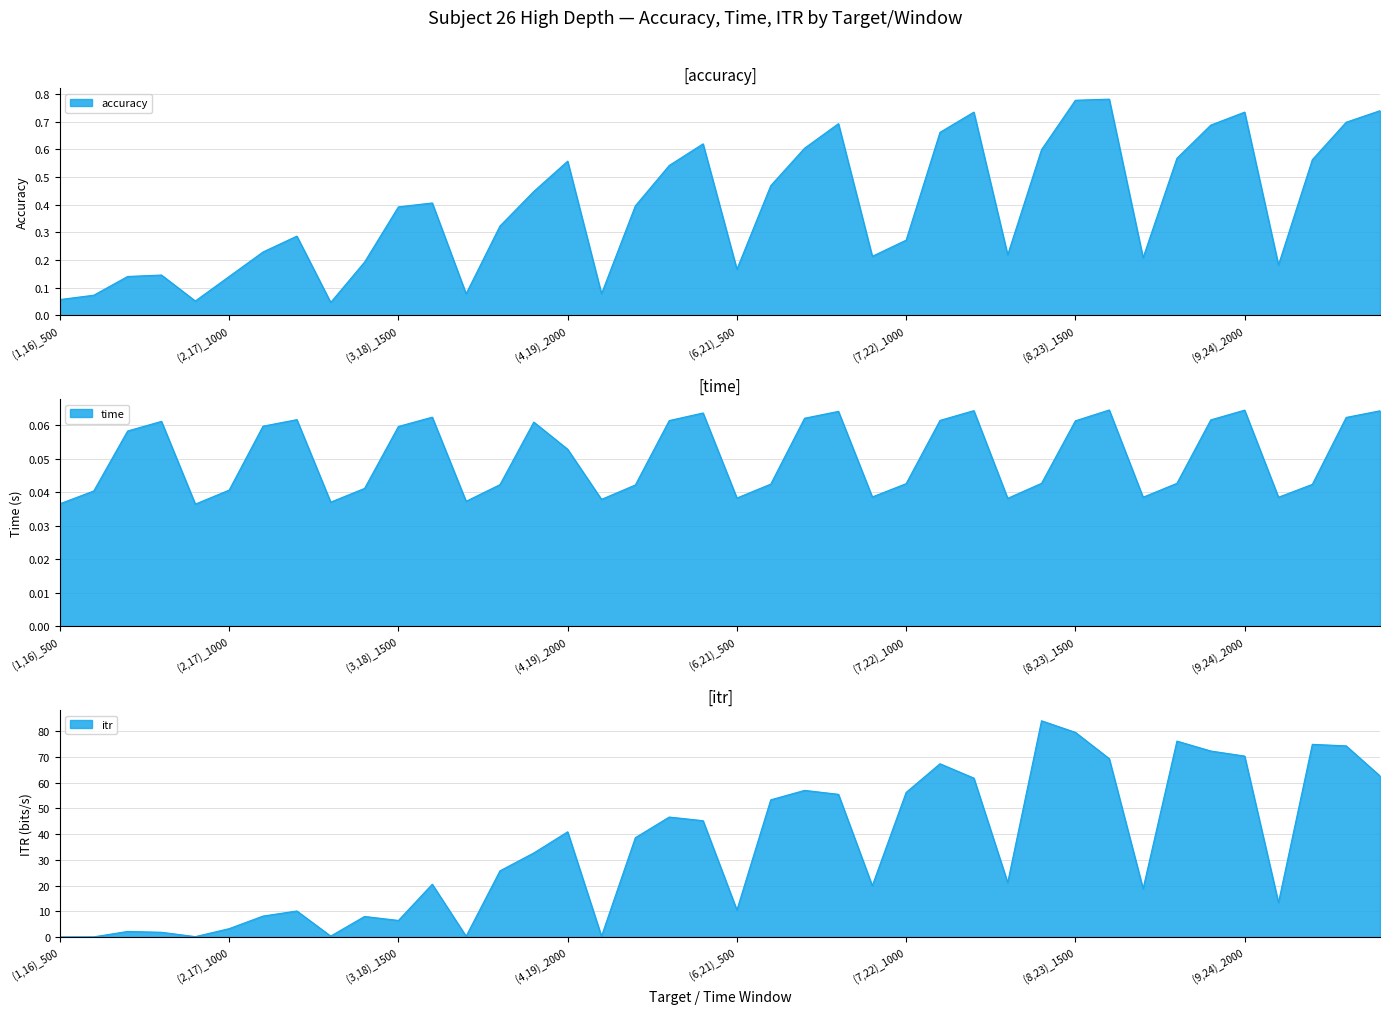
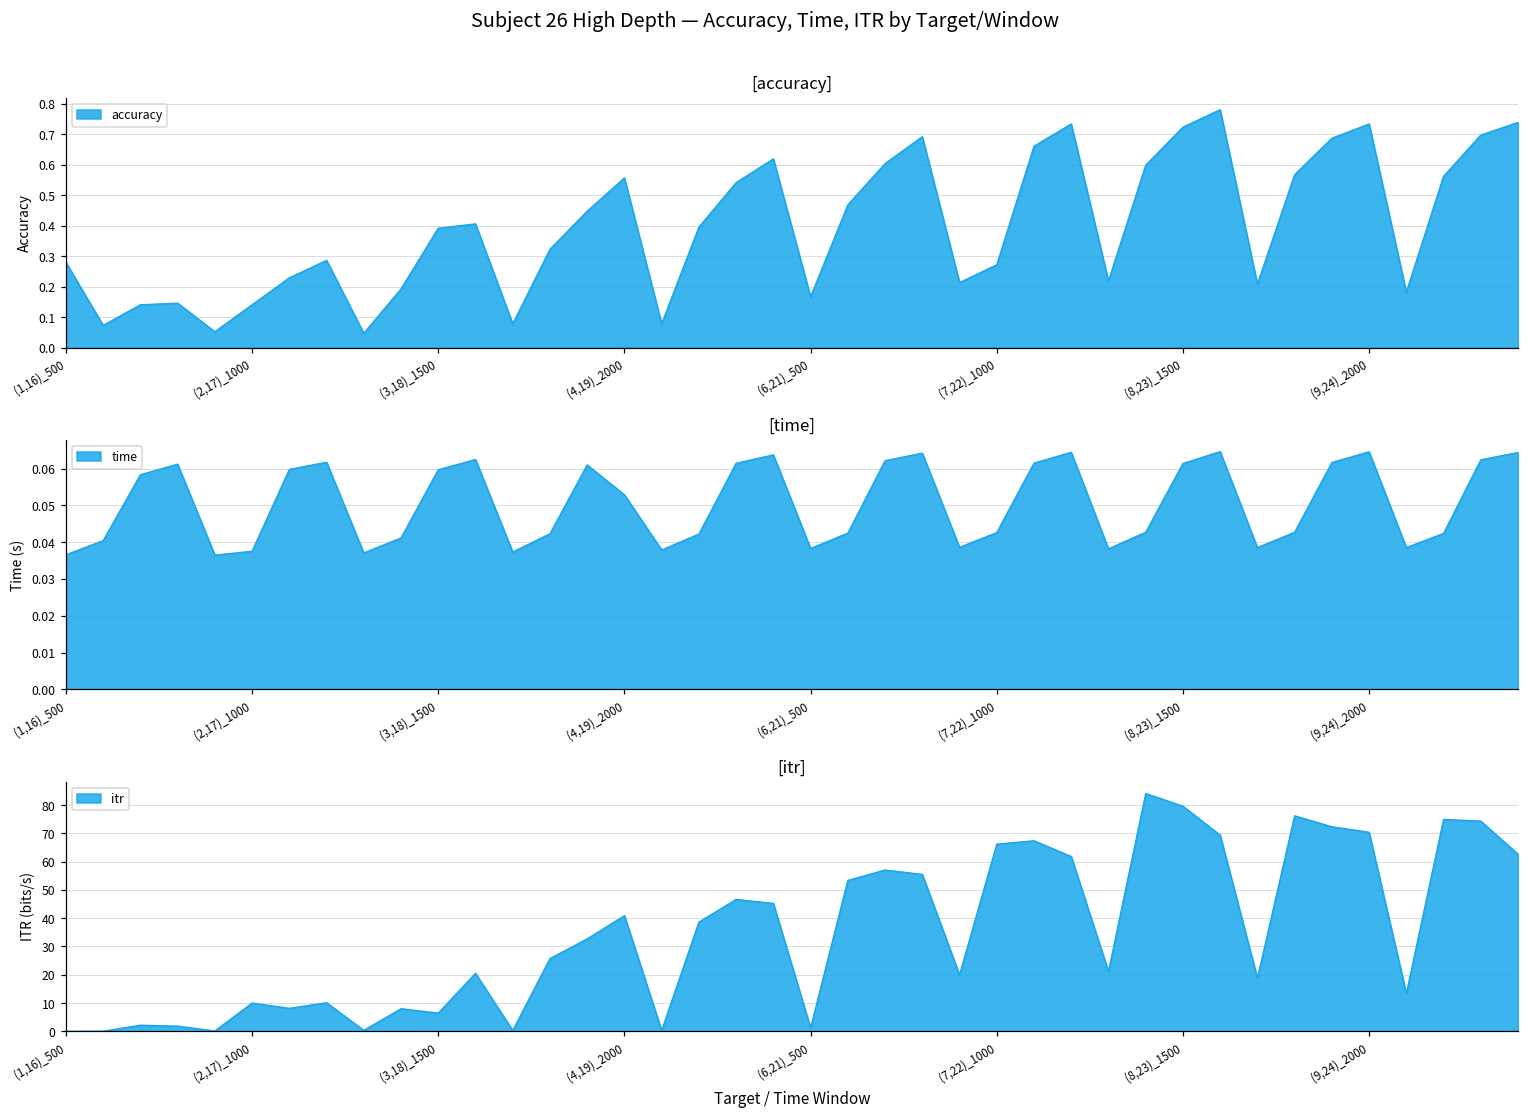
[accuracy], (1,16)_500: 0.06 -> 0.28
[accuracy], (8,23)_1500: 0.78 -> 0.72
[time], (2,17)_1000: 0.041 -> 0.038
[itr], (2,17)_1000: 3 -> 10
[itr], (6,21)_500: 11 -> 1
[itr], (7,22)_1000: 56 -> 66
